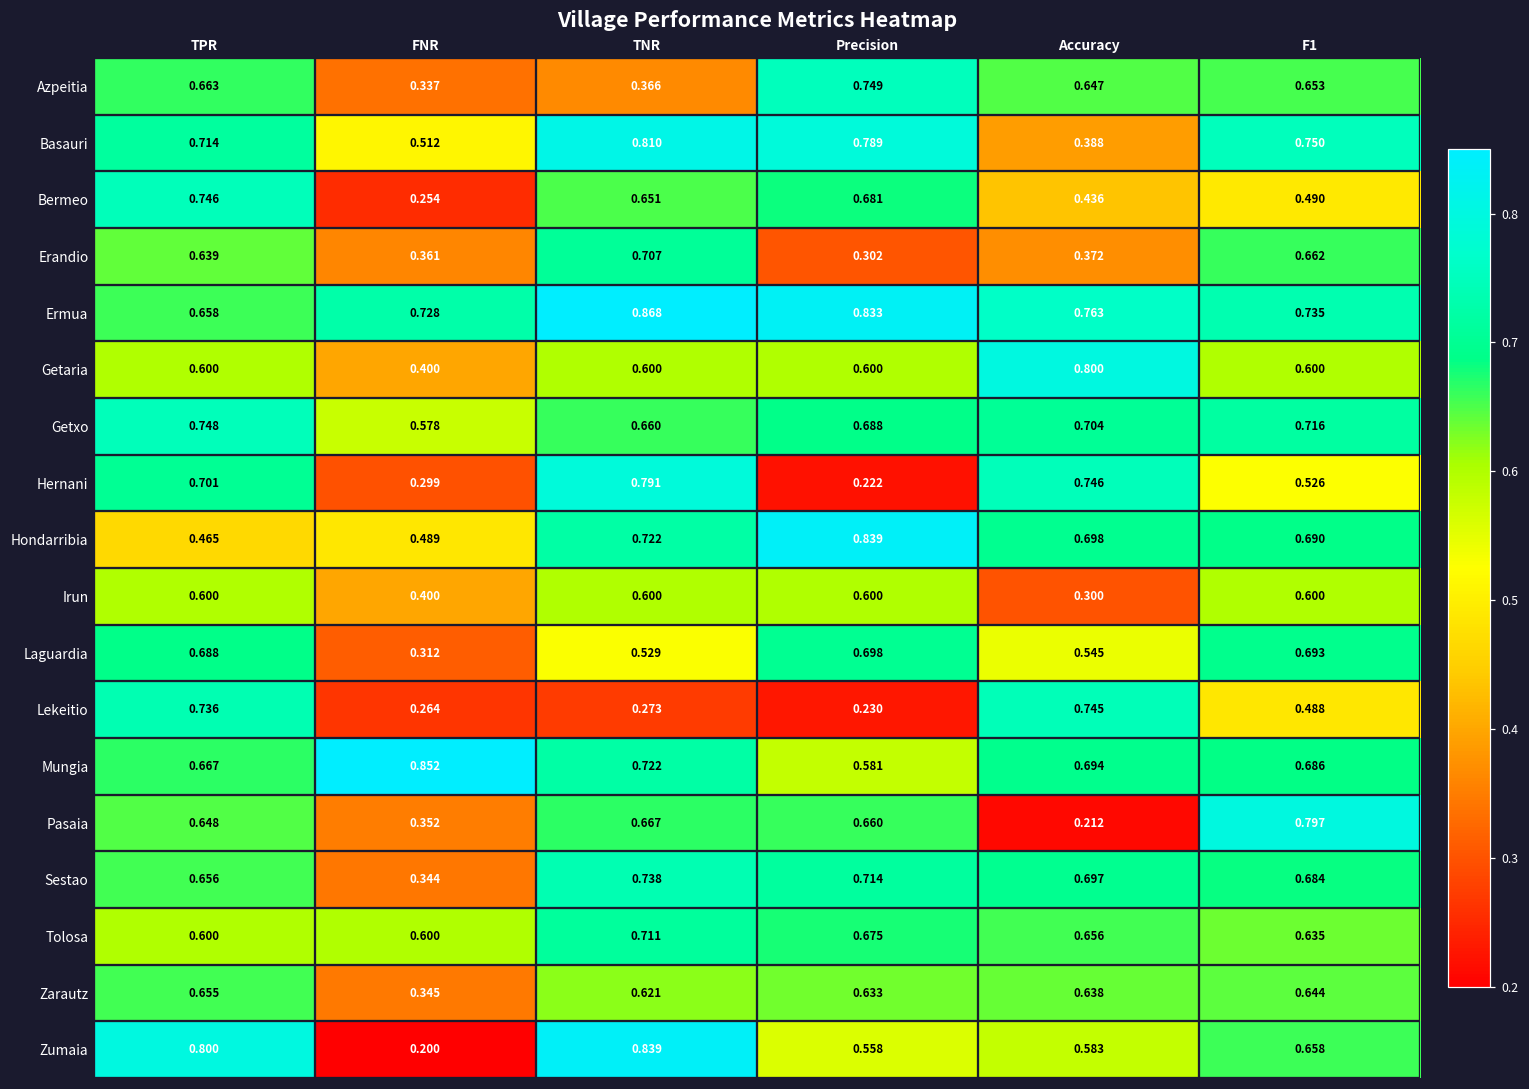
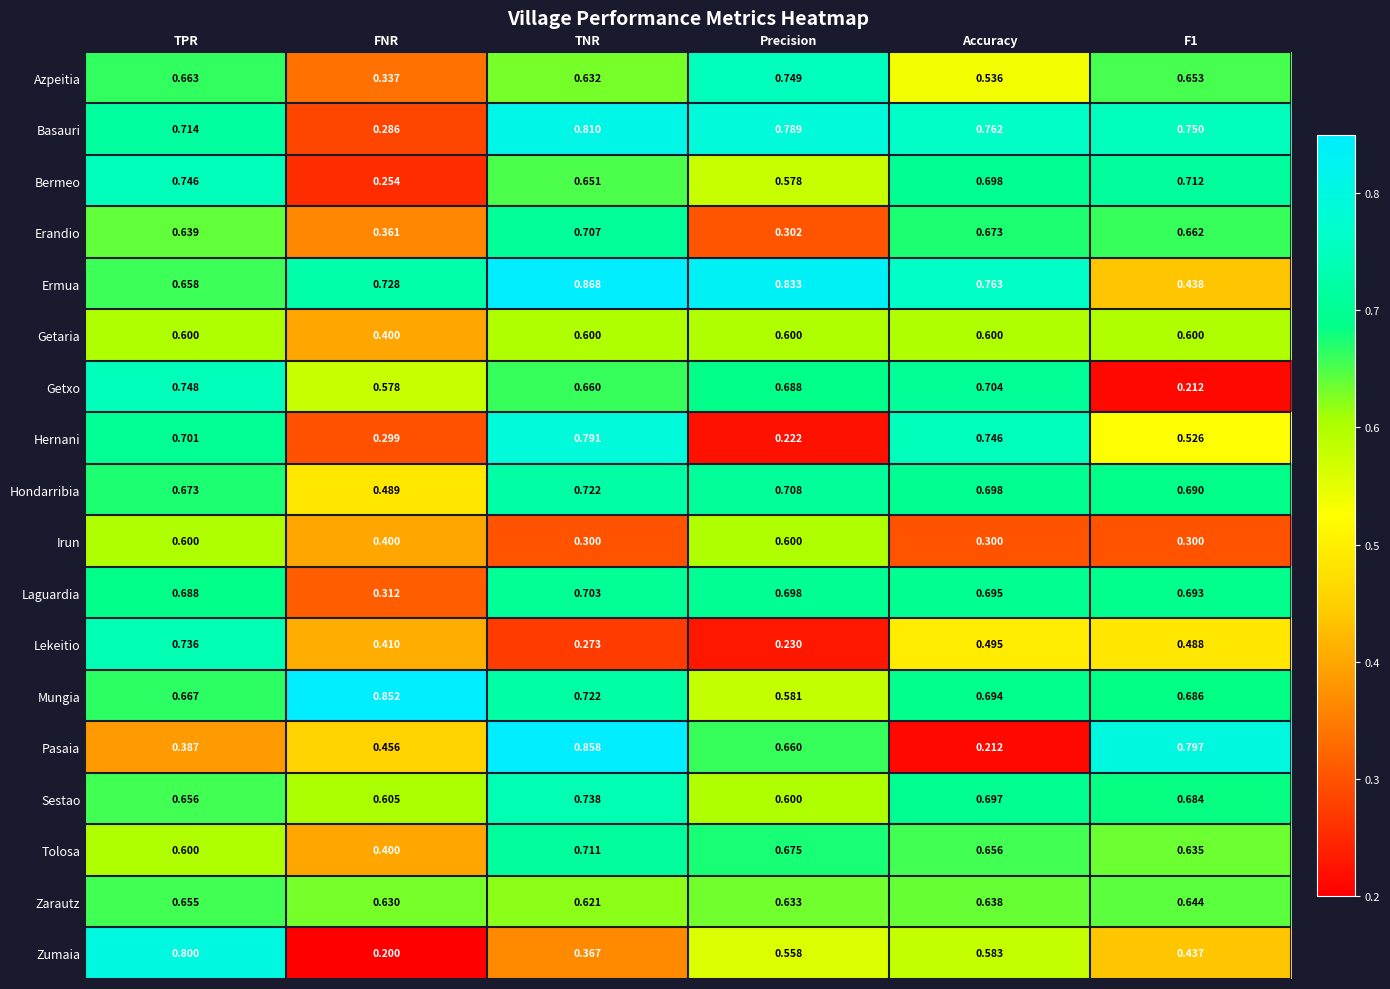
Azpeitia, TNR: 0.366 -> 0.632
Azpeitia, Accuracy: 0.647 -> 0.536
Basauri, FNR: 0.512 -> 0.286
Basauri, Accuracy: 0.388 -> 0.762
Bermeo, Precision: 0.681 -> 0.578
Bermeo, Accuracy: 0.436 -> 0.698
Bermeo, F1: 0.490 -> 0.712
Erandio, Accuracy: 0.372 -> 0.673
Ermua, F1: 0.735 -> 0.438
Getaria, Accuracy: 0.800 -> 0.600
Getxo, F1: 0.716 -> 0.212
Hondarribia, TPR: 0.465 -> 0.673
Hondarribia, Precision: 0.839 -> 0.708
Irun, TNR: 0.600 -> 0.300
Irun, F1: 0.600 -> 0.300
Laguardia, TNR: 0.529 -> 0.703
Laguardia, Accuracy: 0.545 -> 0.695
Lekeitio, FNR: 0.264 -> 0.410
Lekeitio, Accuracy: 0.745 -> 0.495
Pasaia, TPR: 0.648 -> 0.387
Pasaia, FNR: 0.352 -> 0.456
Pasaia, TNR: 0.667 -> 0.858
Sestao, FNR: 0.344 -> 0.605
Sestao, Precision: 0.714 -> 0.600
Tolosa, FNR: 0.600 -> 0.400
Zarautz, FNR: 0.345 -> 0.630
Zumaia, TNR: 0.839 -> 0.367
Zumaia, F1: 0.658 -> 0.437
